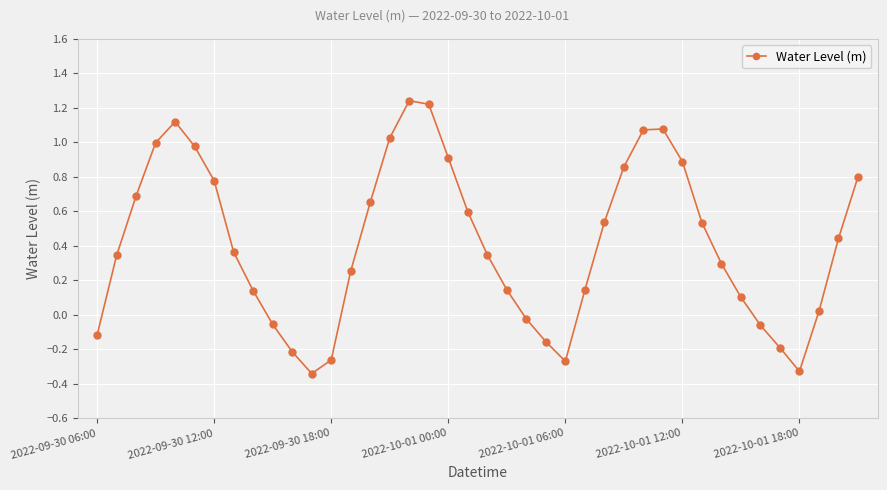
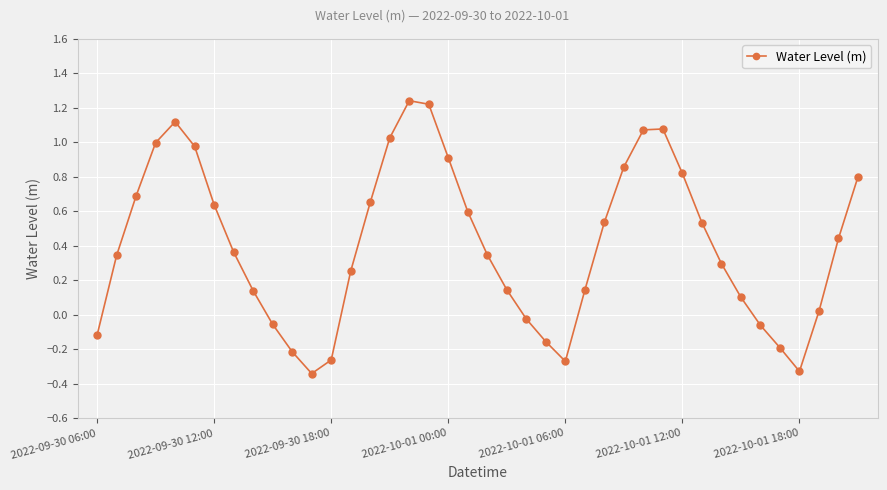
2022-09-30 12:00: 0.78 -> 0.64
2022-10-01 12:00: 0.89 -> 0.82
